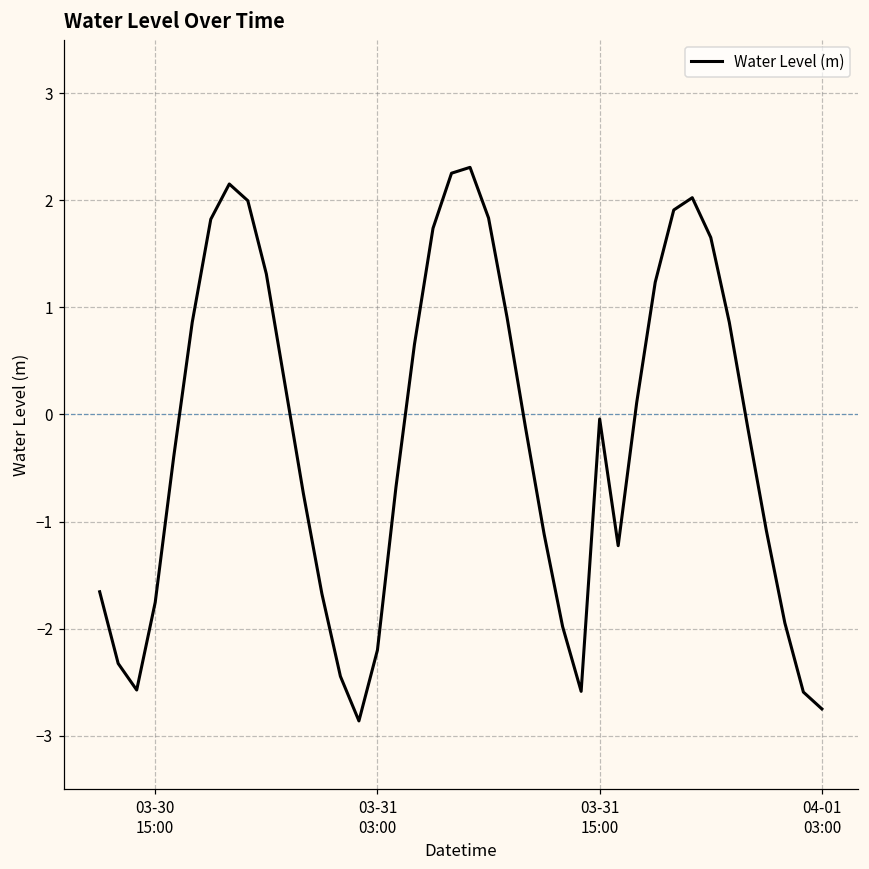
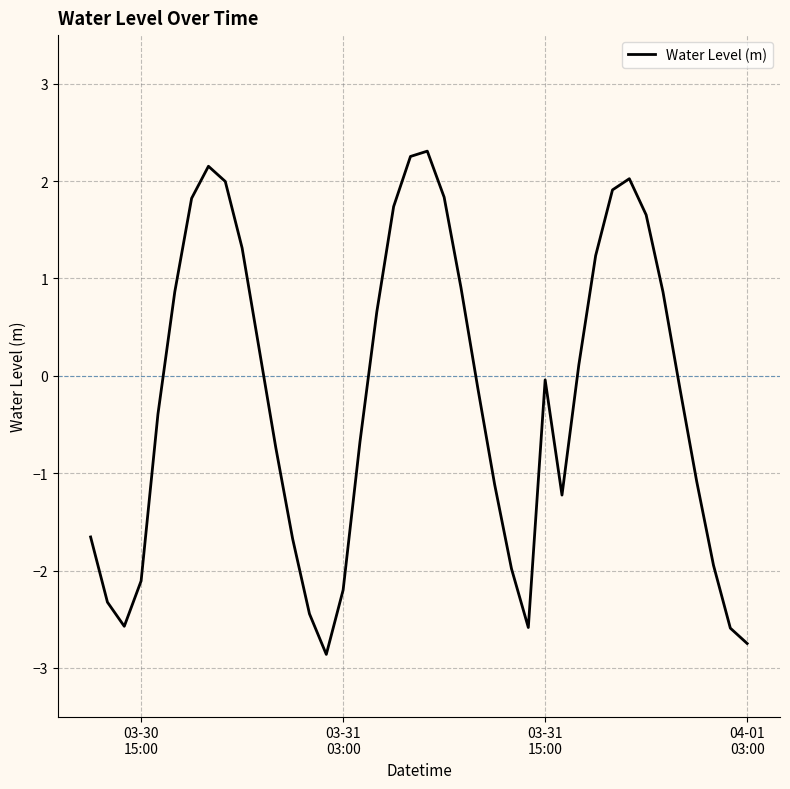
03-30 15:00: -1.8 -> -2.1
